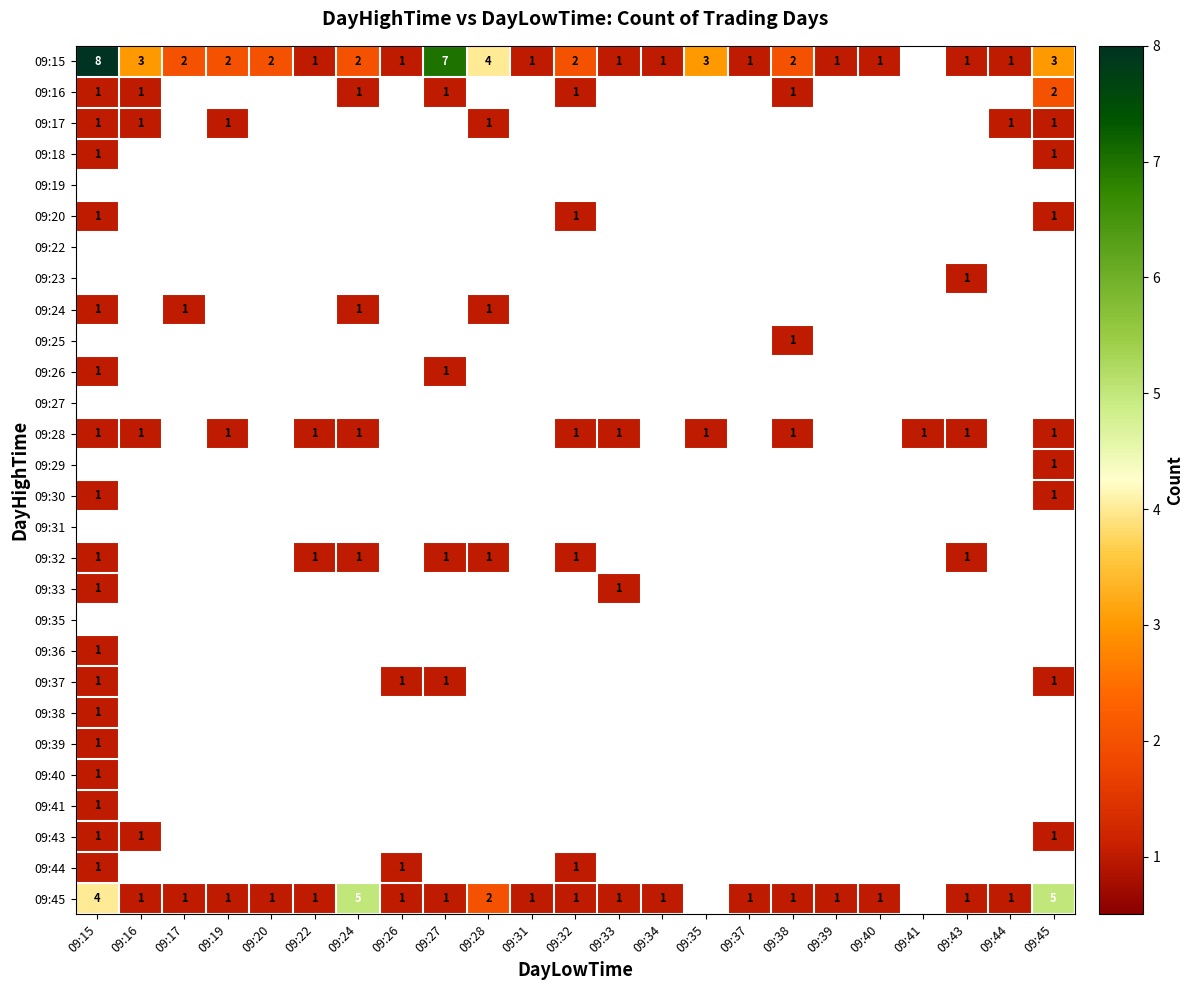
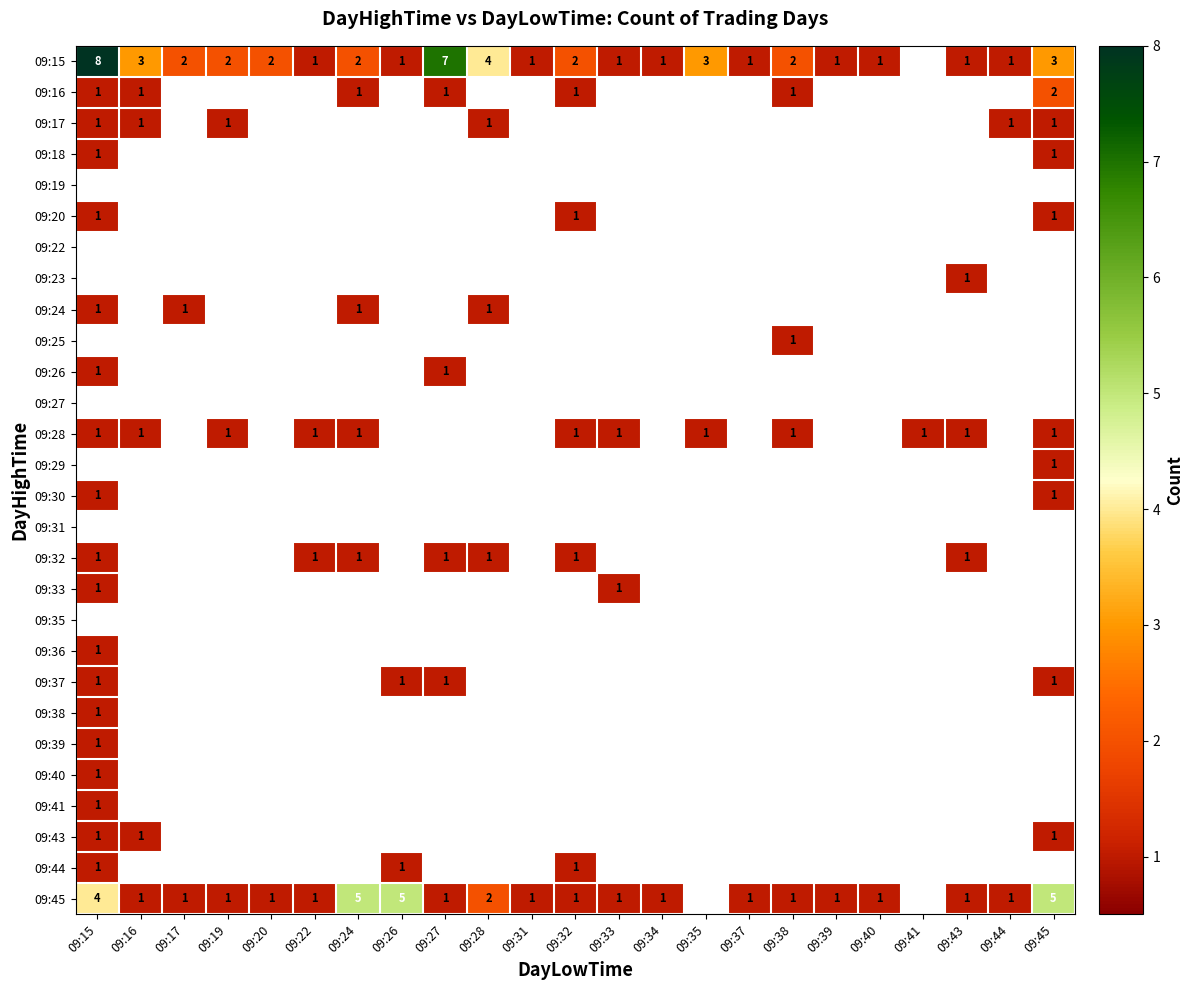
09:45, 09:26: 1 -> 5
